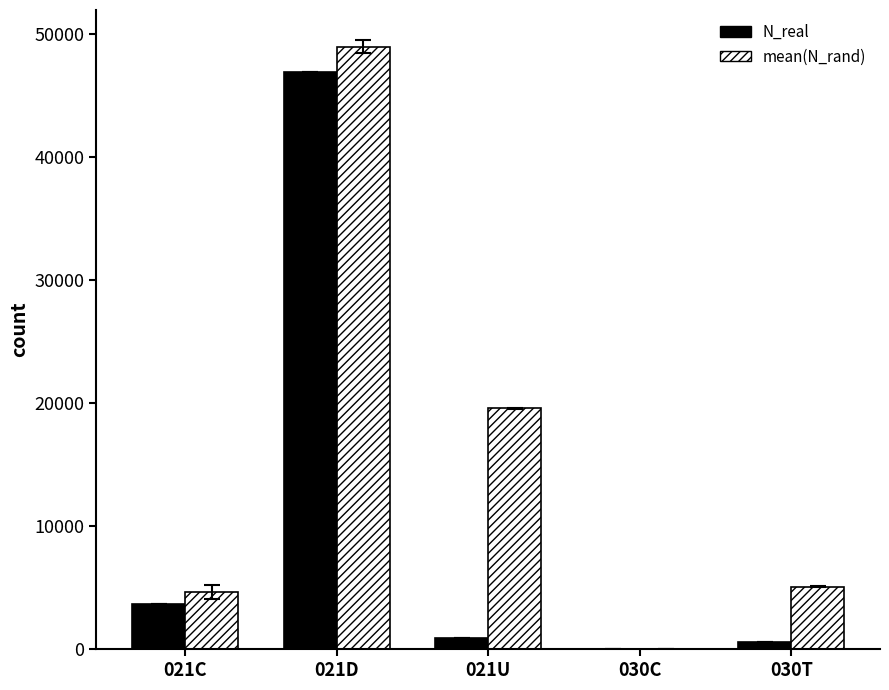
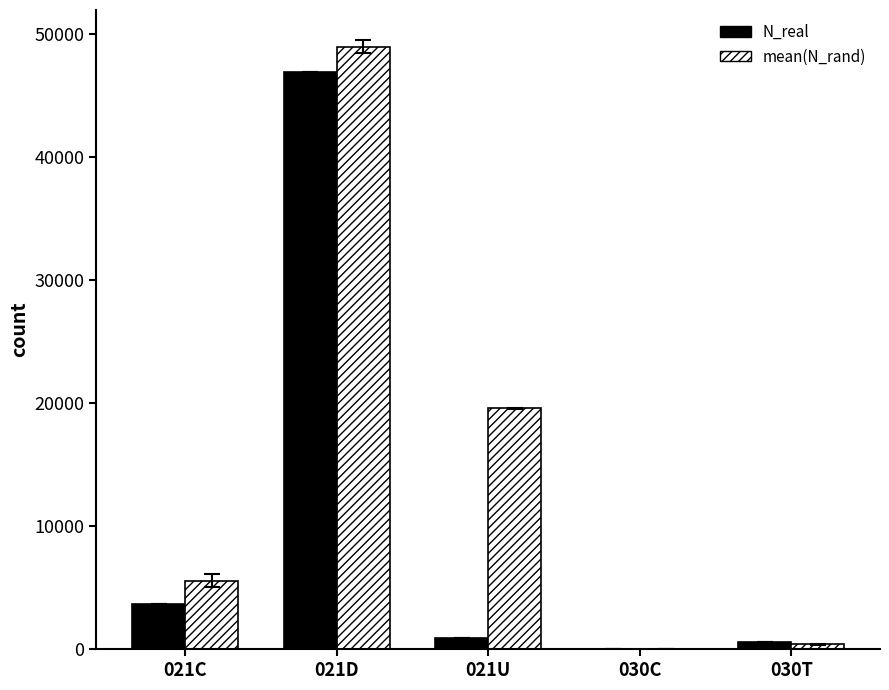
mean(N_rand), 021C: 4600 -> 5600
mean(N_rand), 030T: 5100 -> 400
